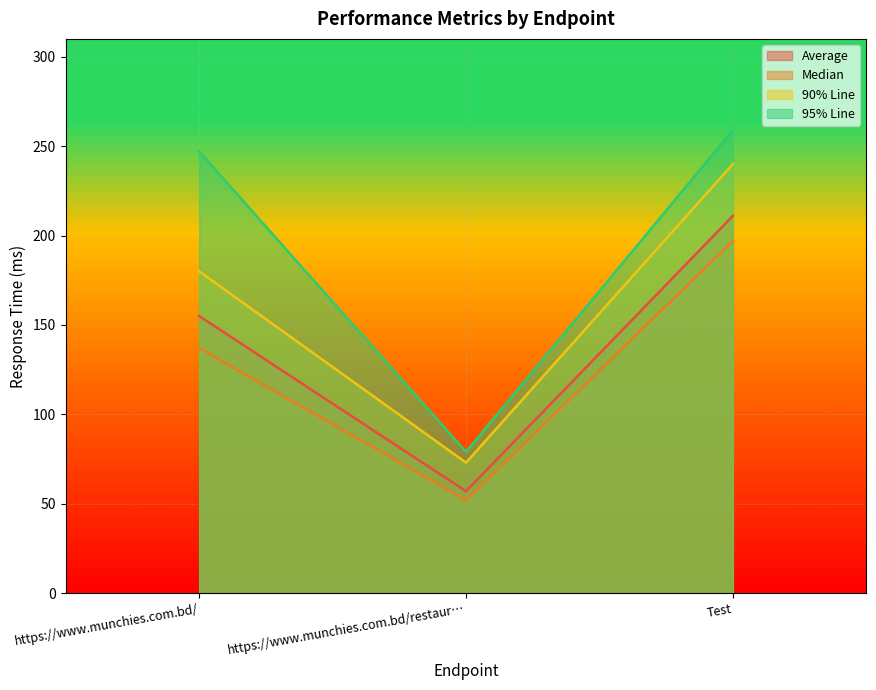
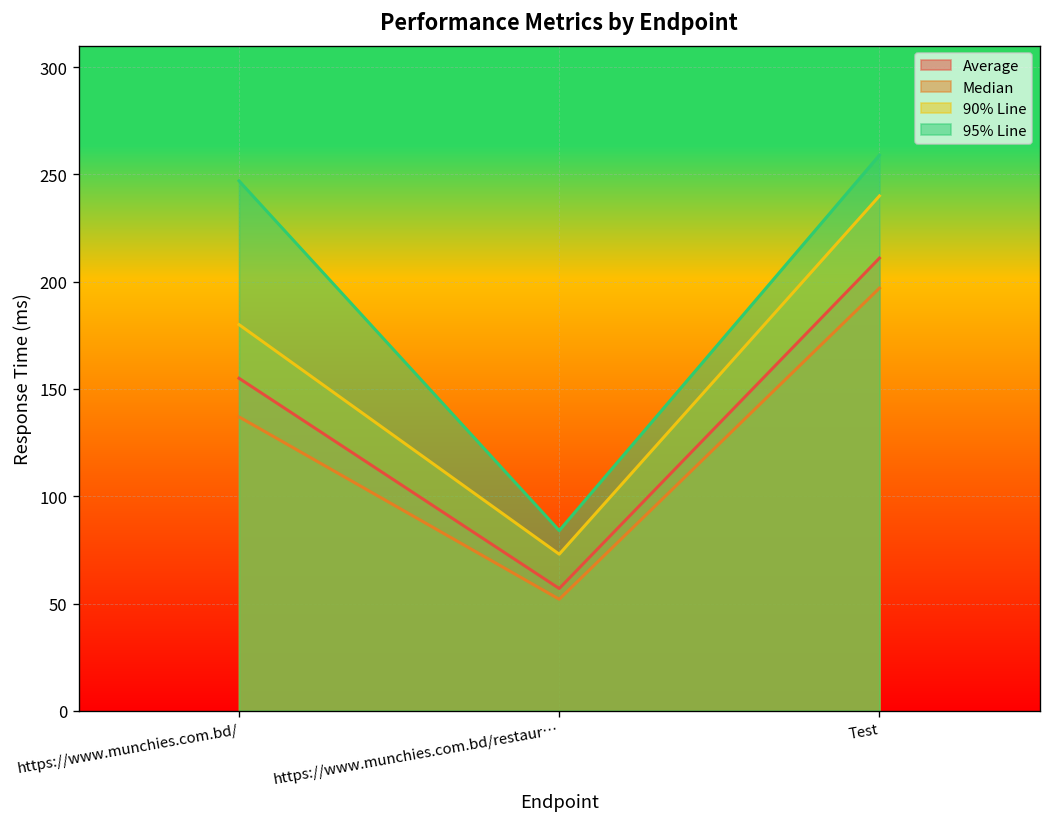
95% Line, https://www.munchies.com.bd/restaur…: 79 -> 84
